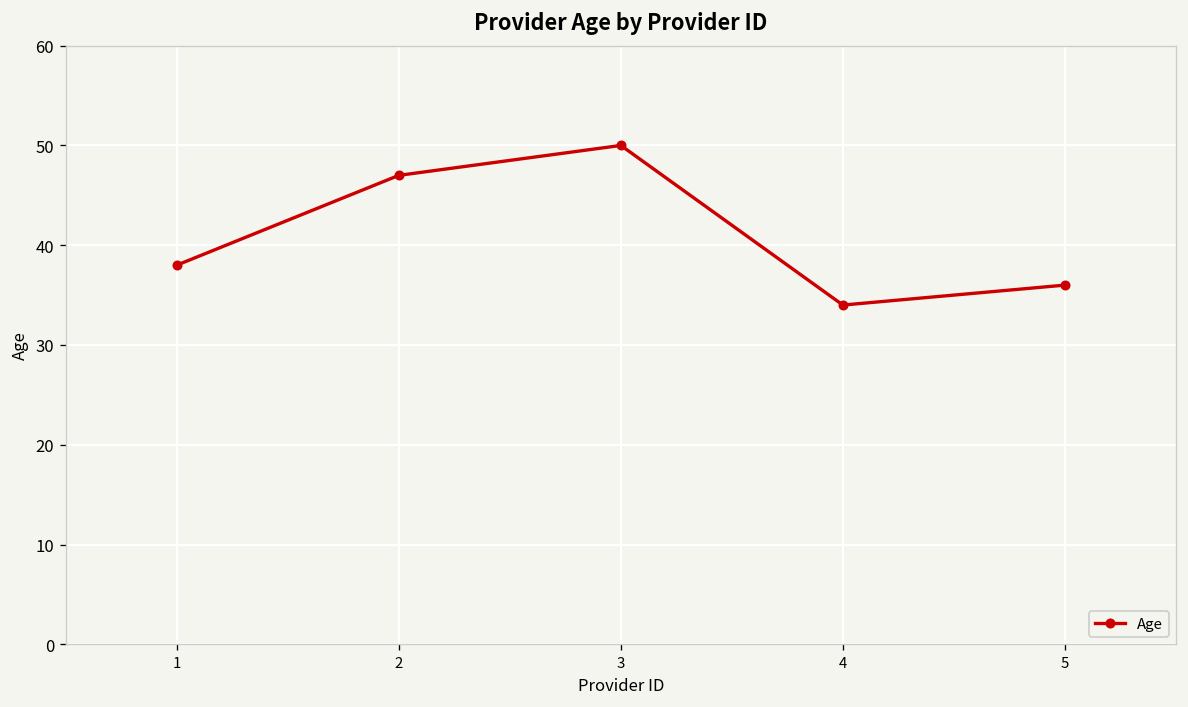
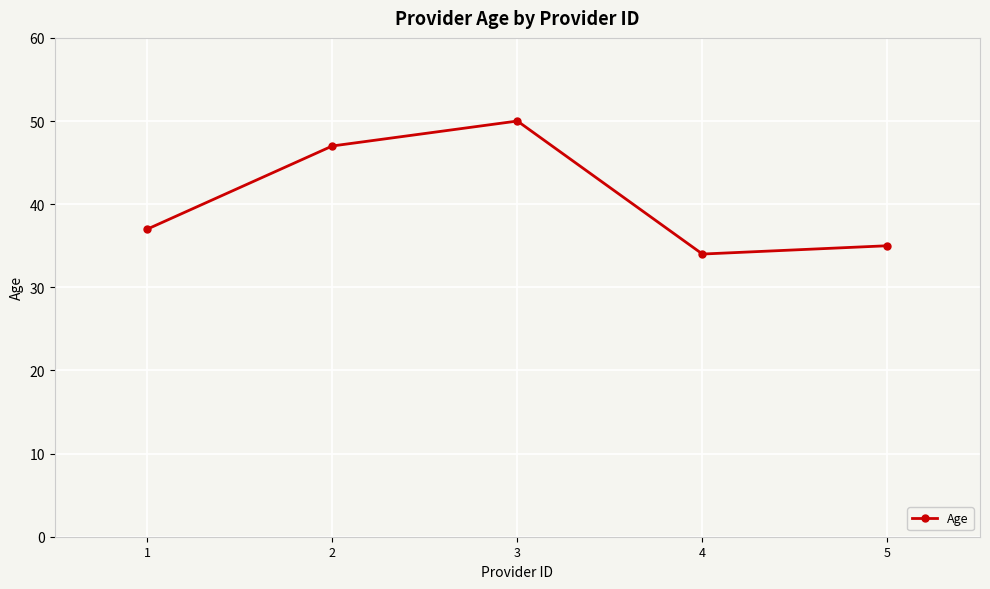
1: 38 -> 37
5: 36 -> 35
